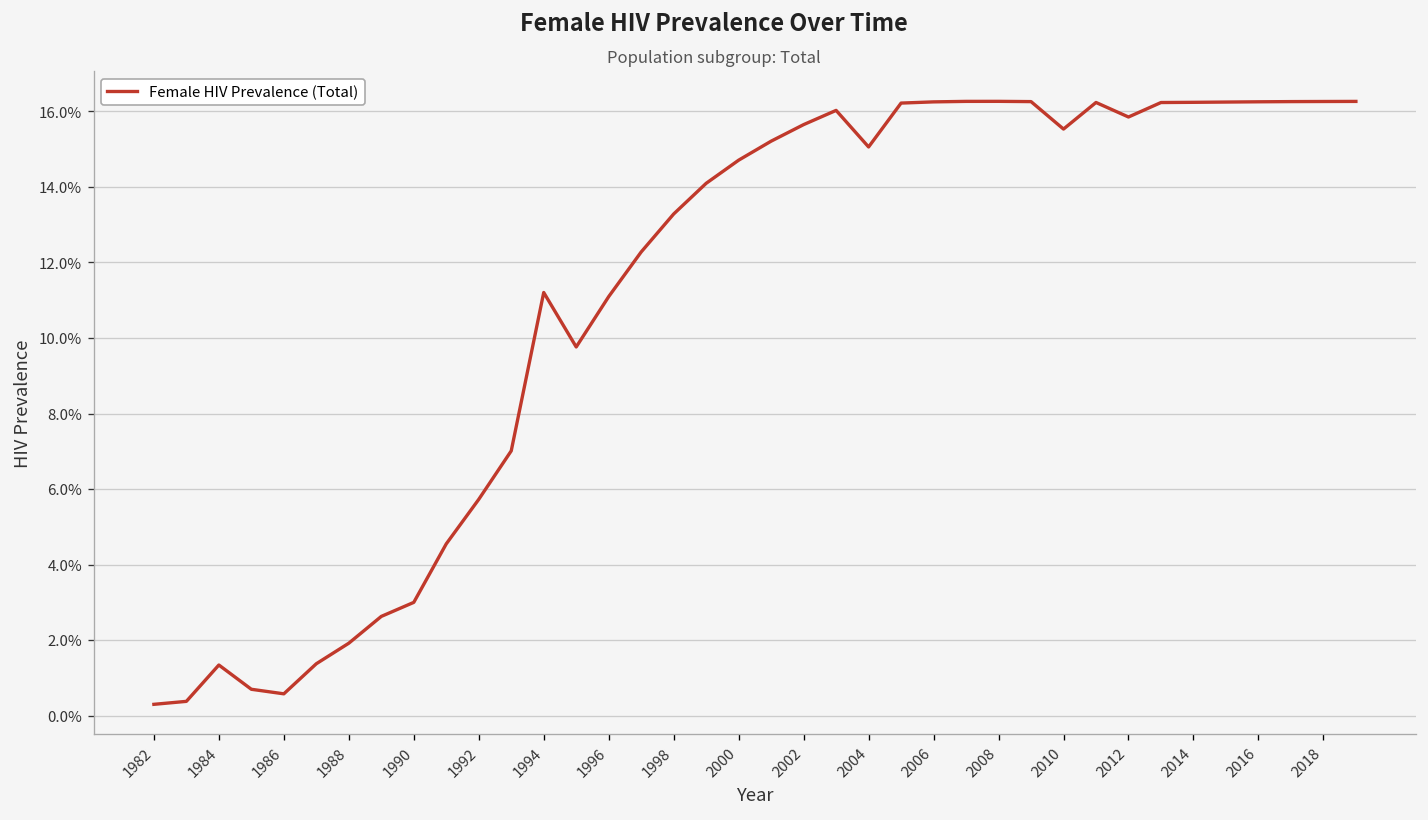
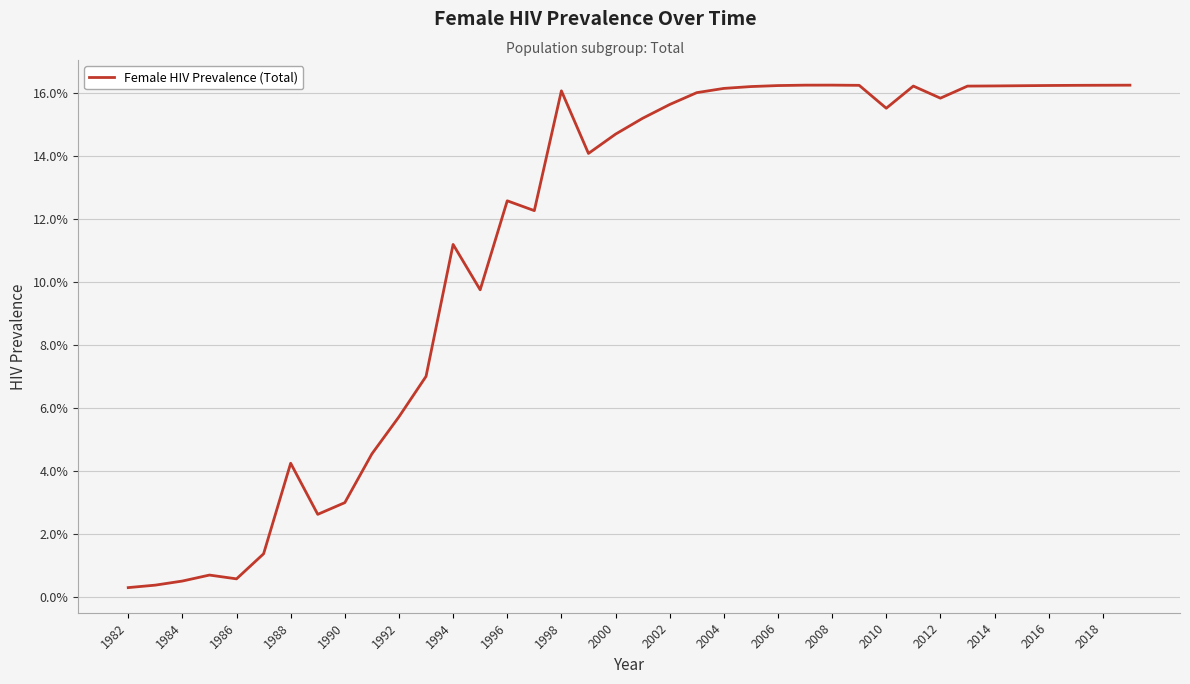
1984: 1.3% -> 0.5%
1988: 1.9% -> 4.3%
1996: 11.1% -> 12.6%
1998: 13.3% -> 16.1%
2004: 15.1% -> 16.2%
